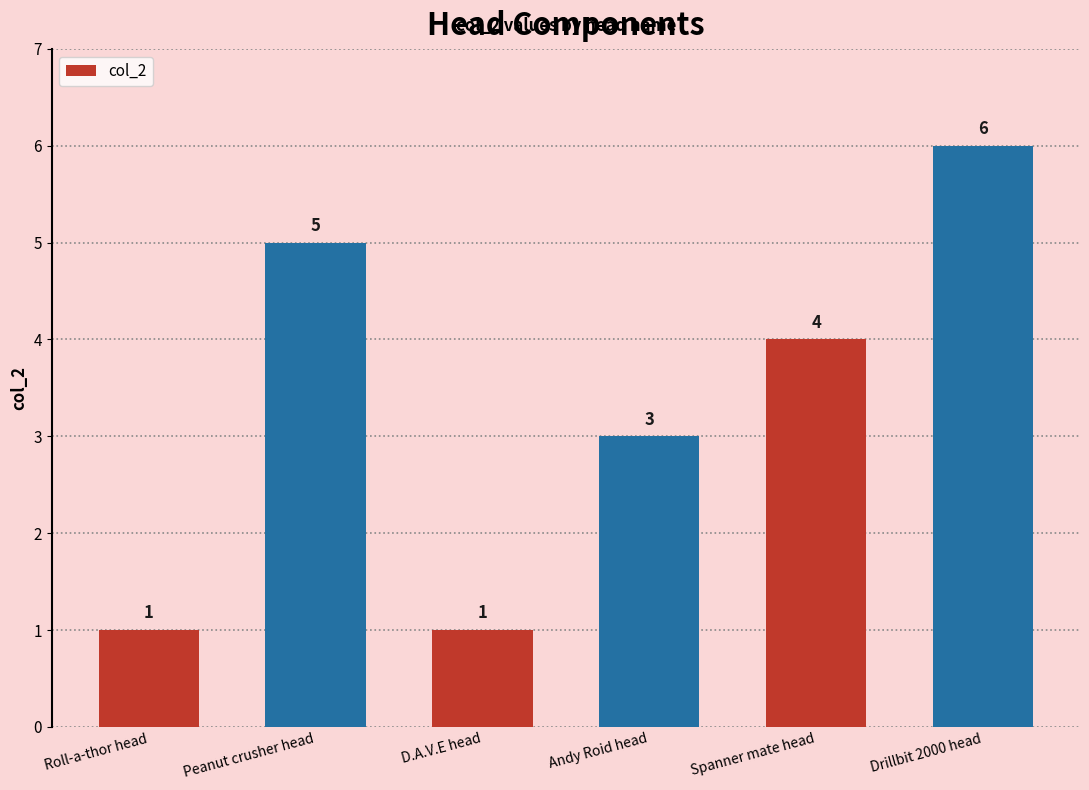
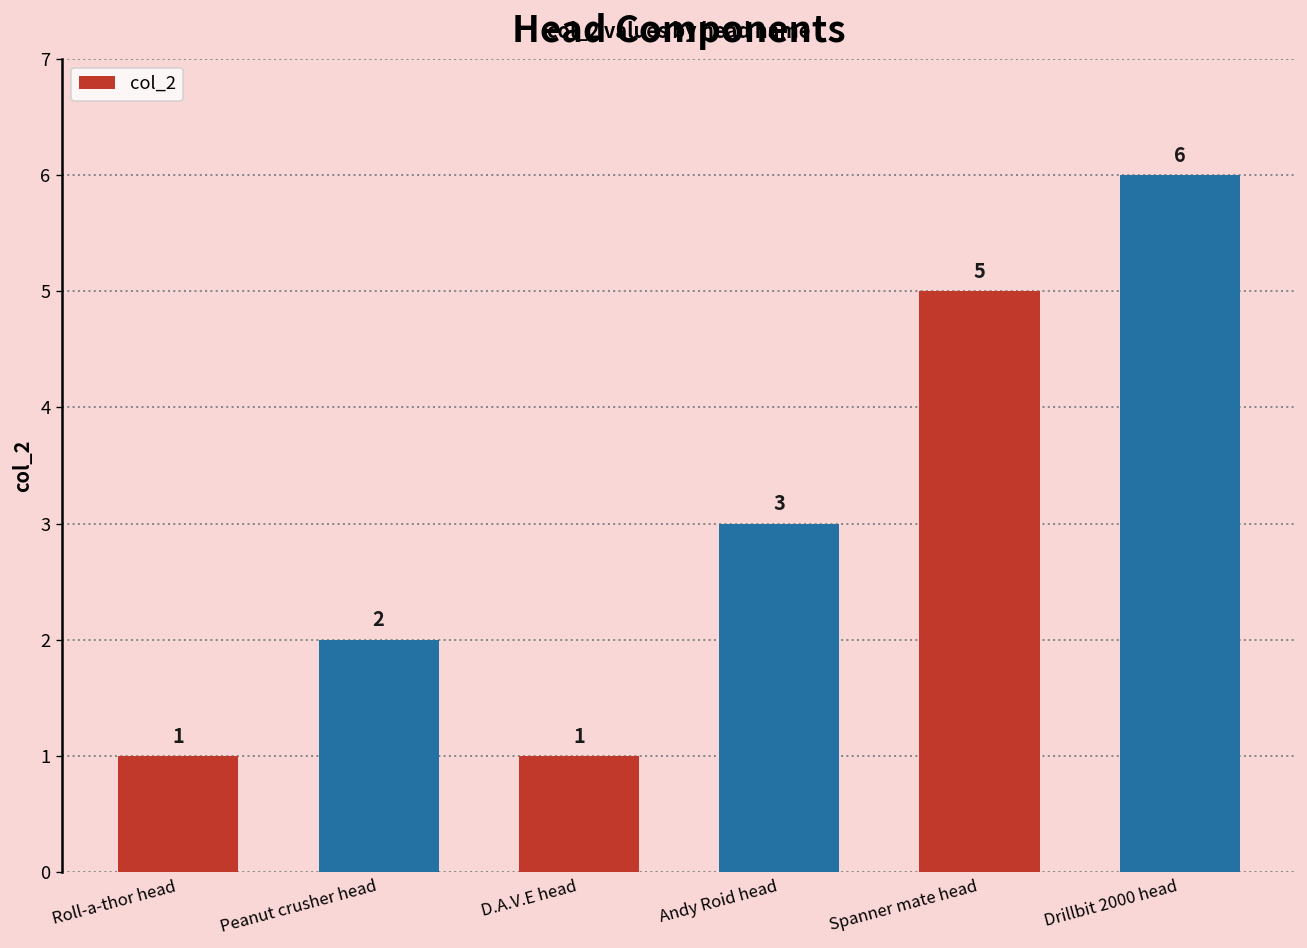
Peanut crusher head: 5 -> 2
Spanner mate head: 4 -> 5
